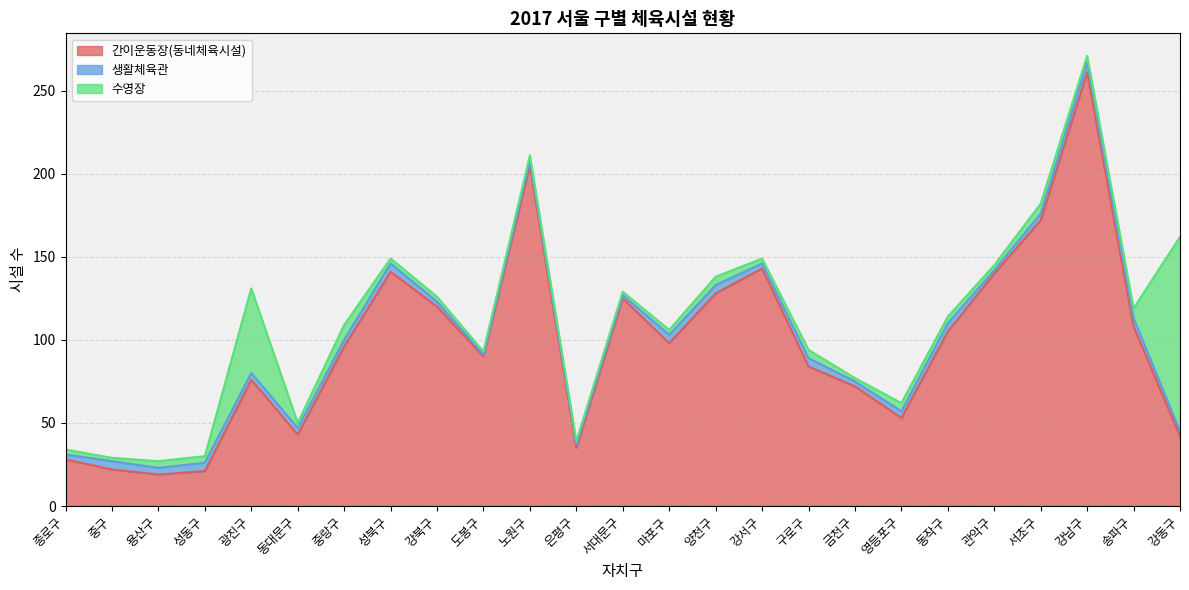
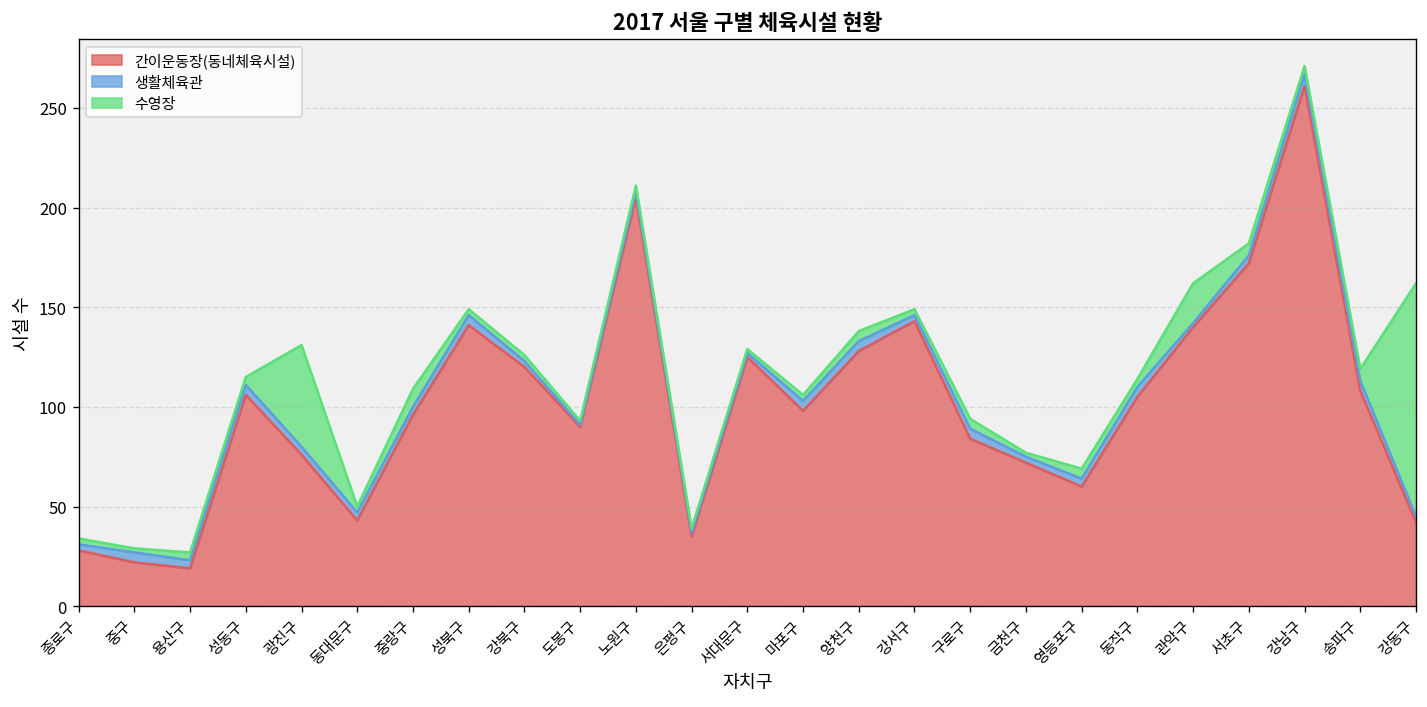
간이운동장(동네체육시설), 성동구: 21 -> 106
간이운동장(동네체육시설), 영등포구: 53 -> 60
수영장, 관악구: 3 -> 20
